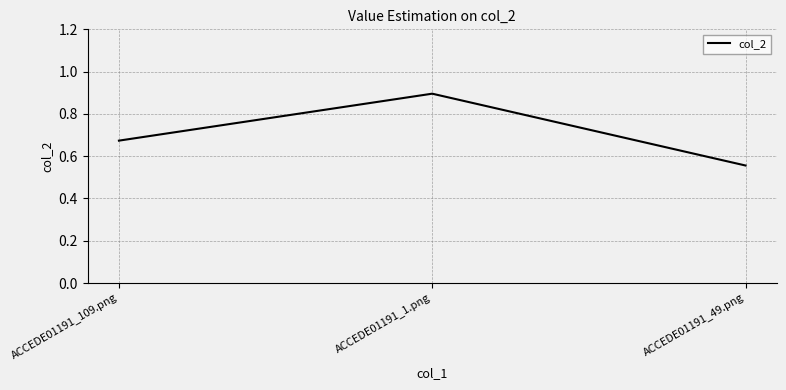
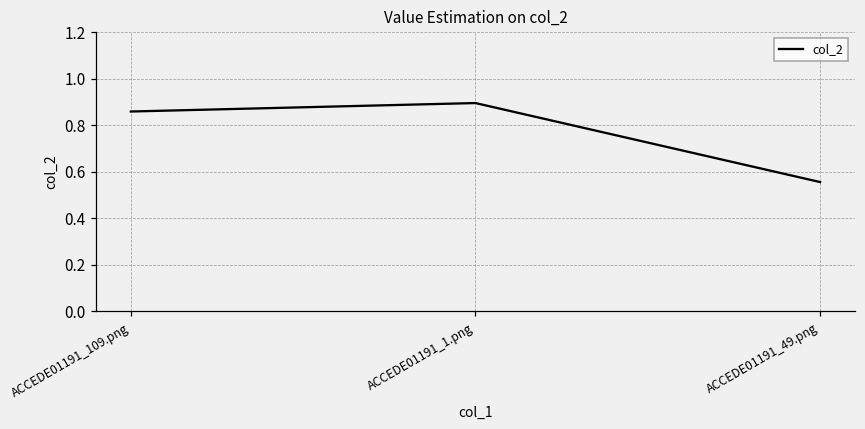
ACCEDE01191_109.png: 0.67 -> 0.86
